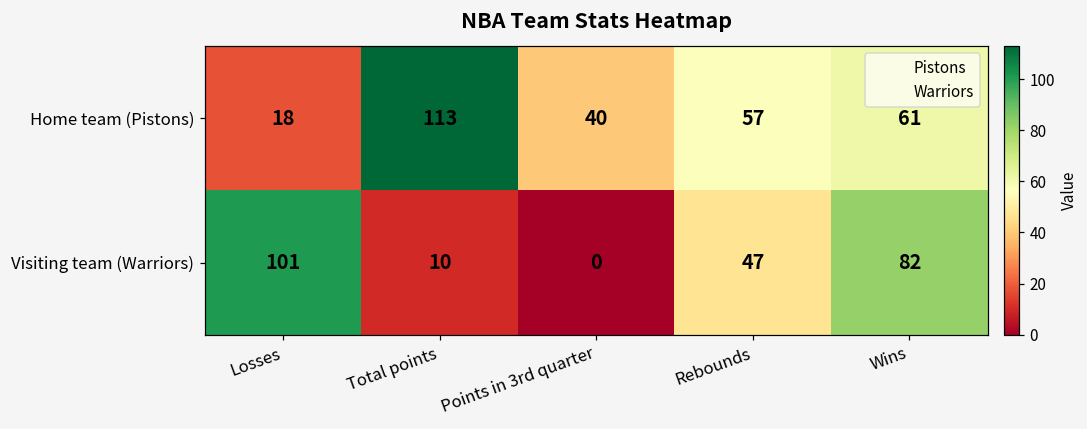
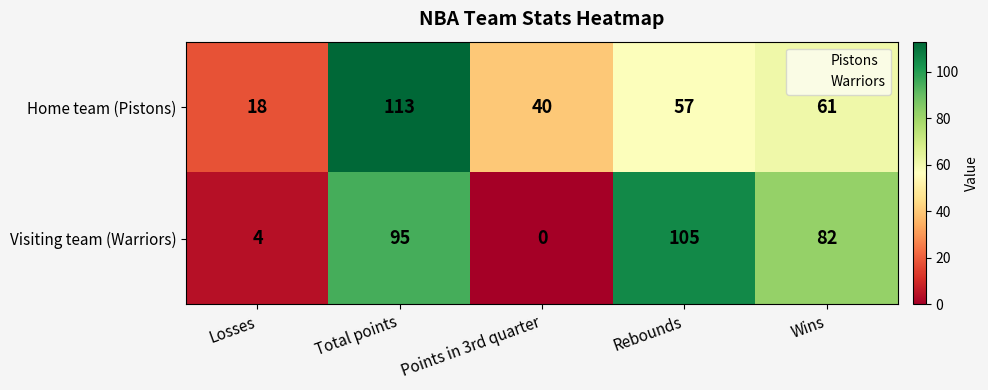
Visiting team (Warriors), Losses: 101 -> 4
Visiting team (Warriors), Total points: 10 -> 95
Visiting team (Warriors), Rebounds: 47 -> 105
